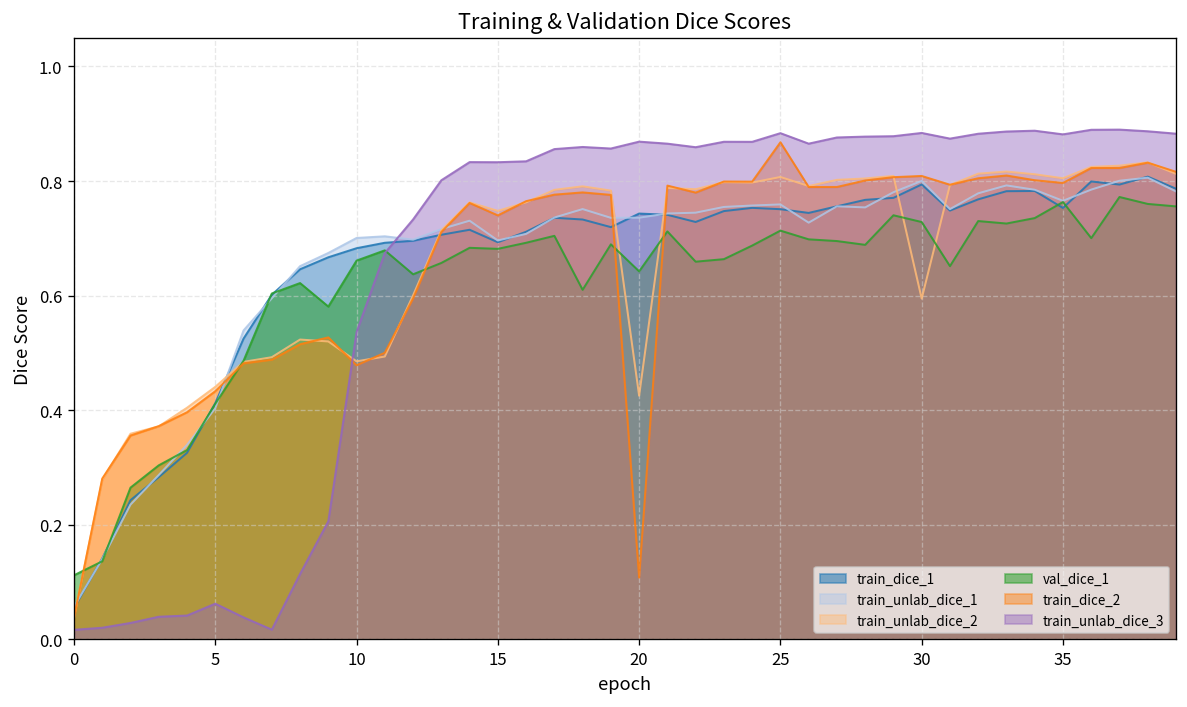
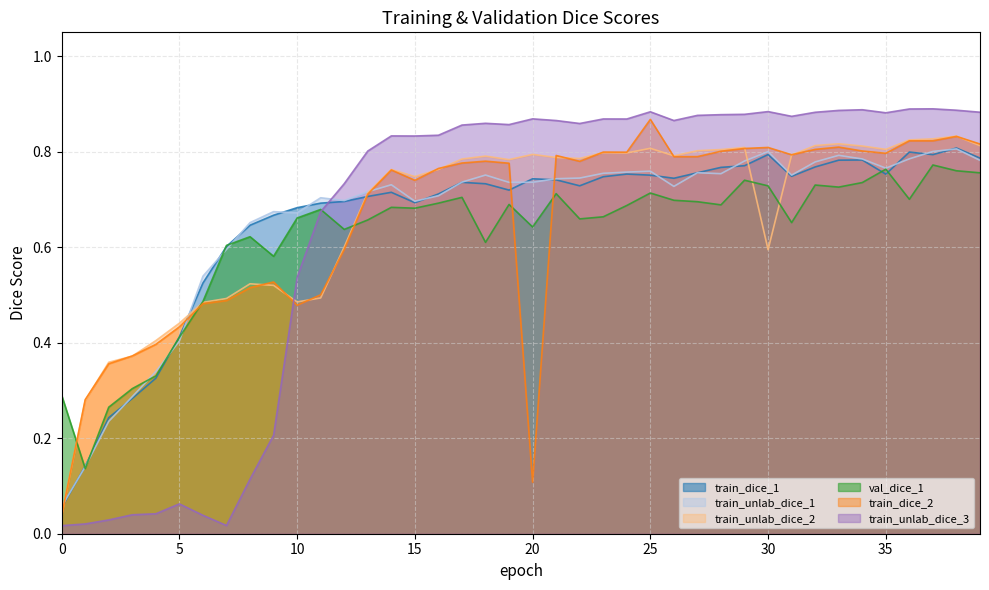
val_dice_1, 0: 0.11 -> 0.29
train_unlab_dice_1, 10: 0.70 -> 0.67
train_unlab_dice_2, 20: 0.43 -> 0.79
